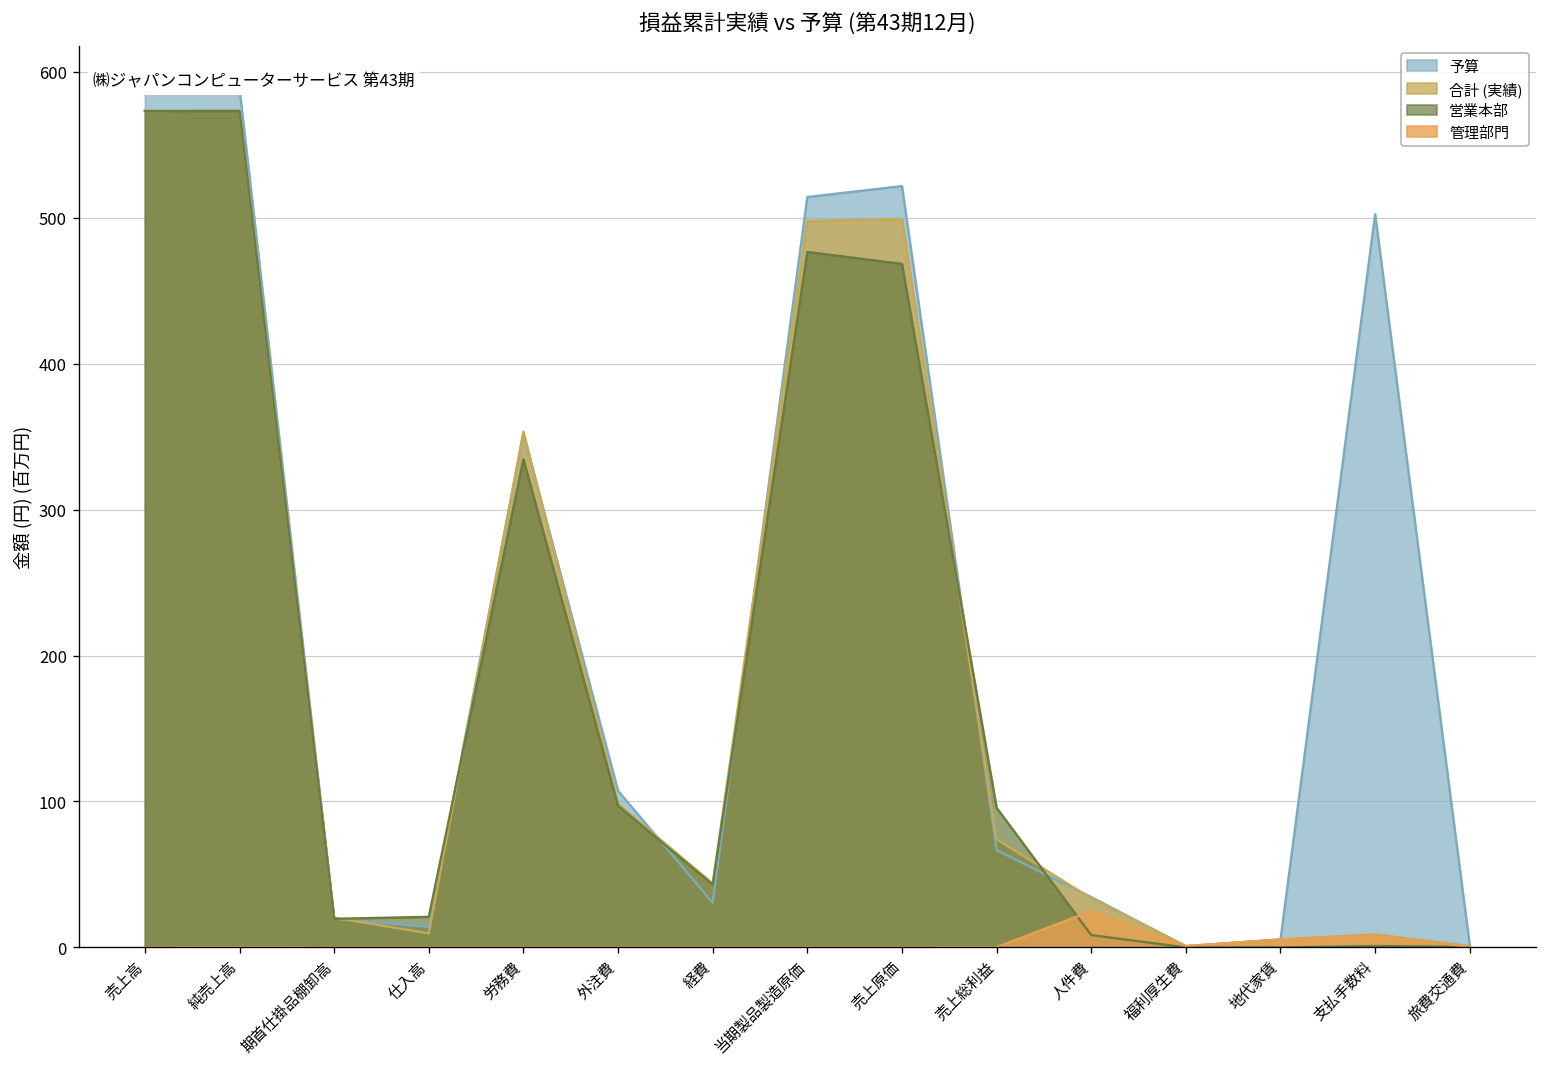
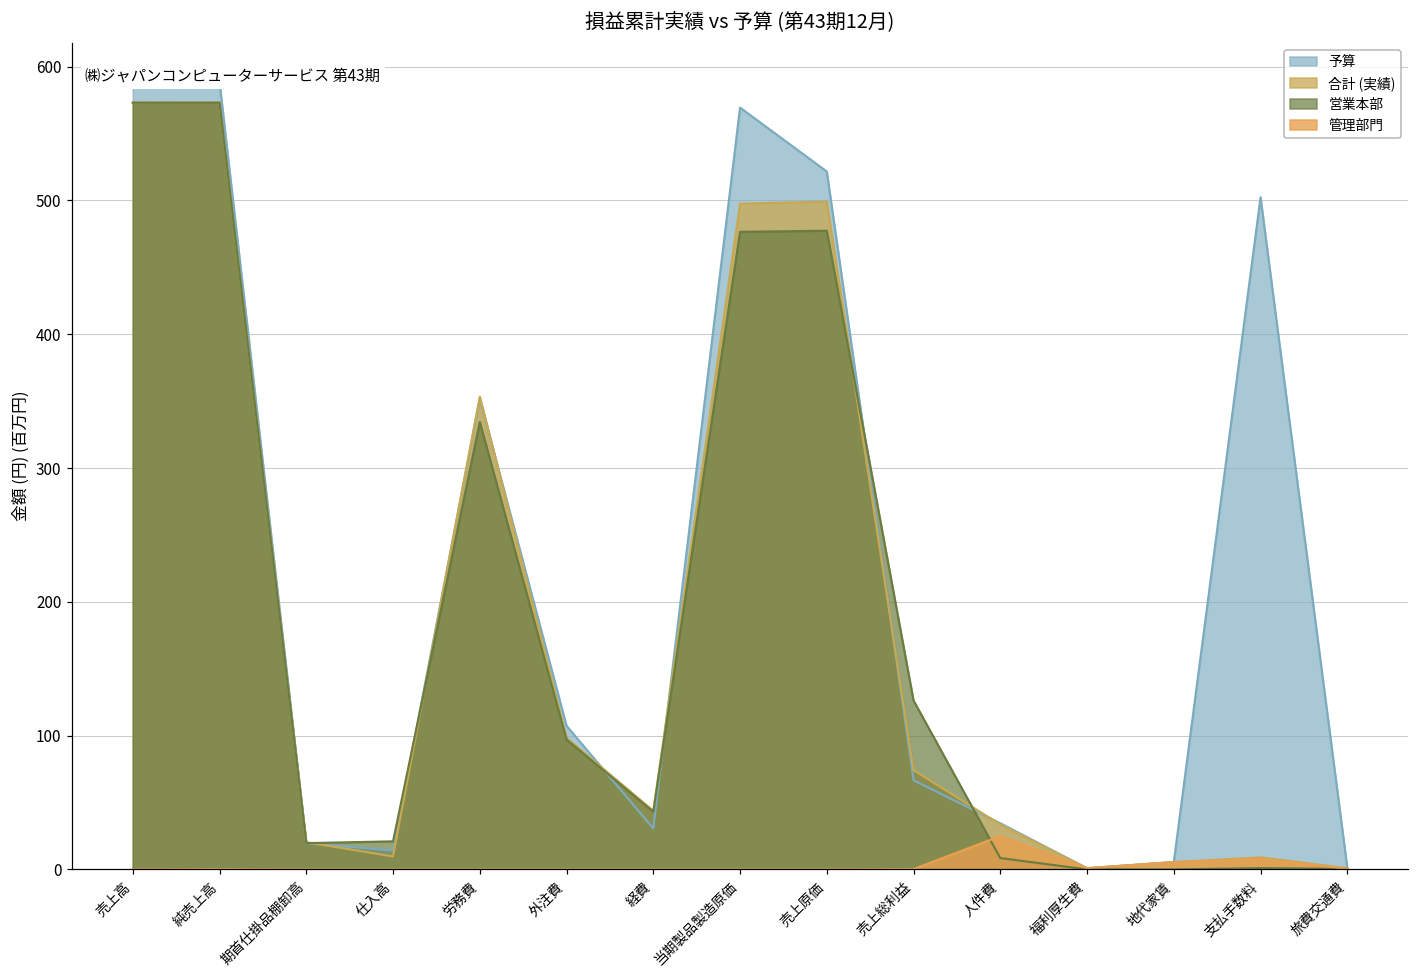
予算, 当期製品製造原価: 514 -> 569
営業本部, 売上原価: 468 -> 477
営業本部, 売上総利益: 96 -> 126
